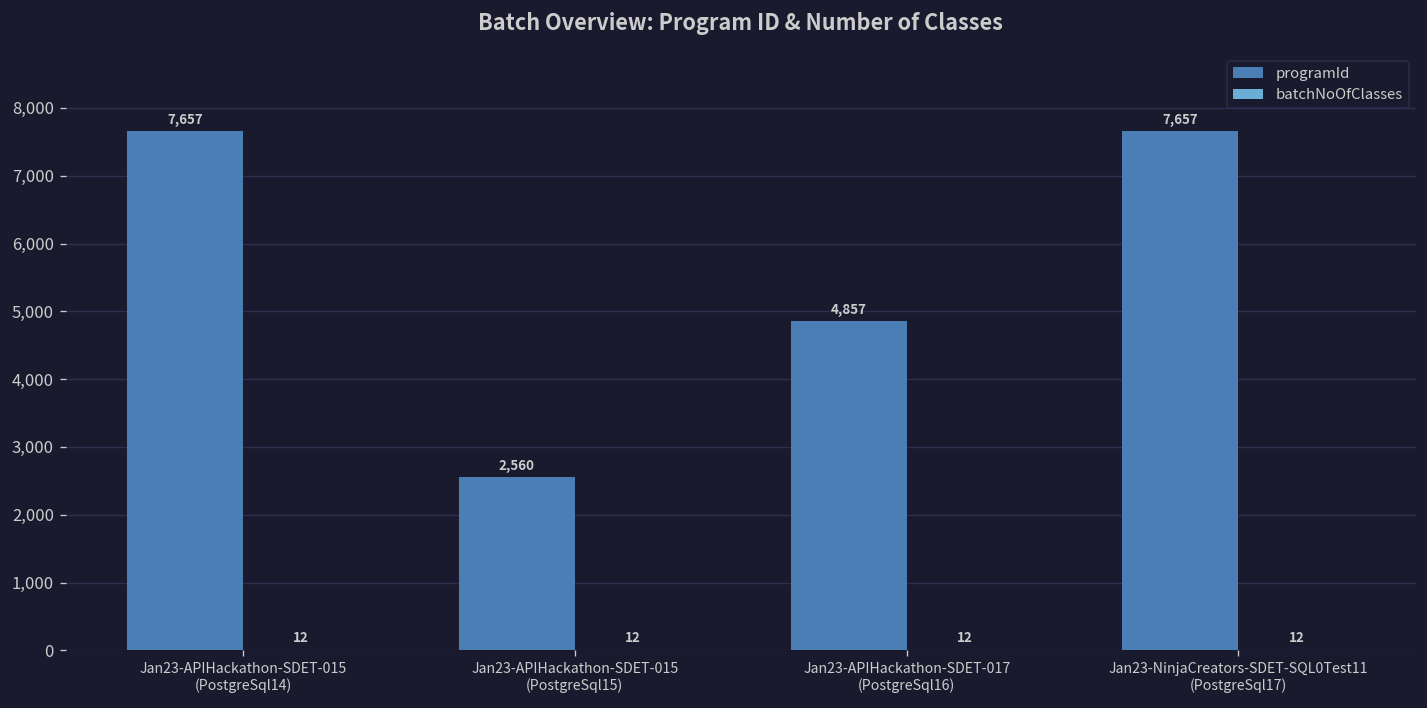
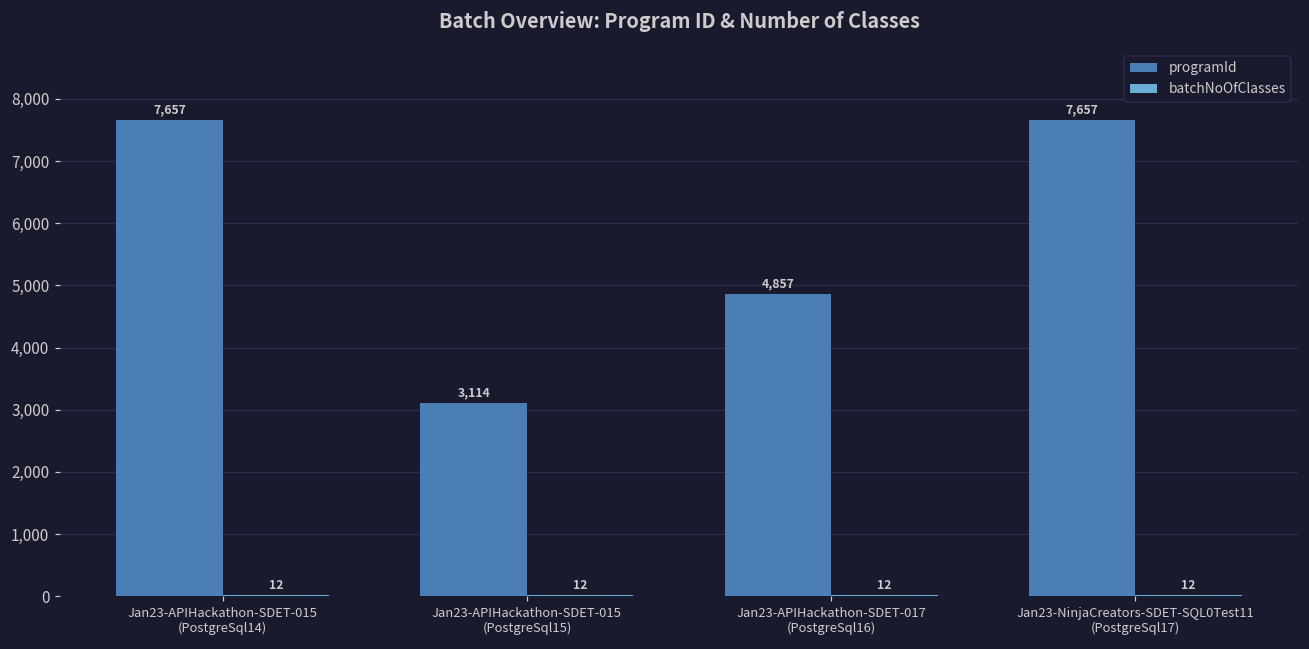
programId, Jan23-APIHackathon-SDET-015 (PostgreSql15): 2,560 -> 3,114
